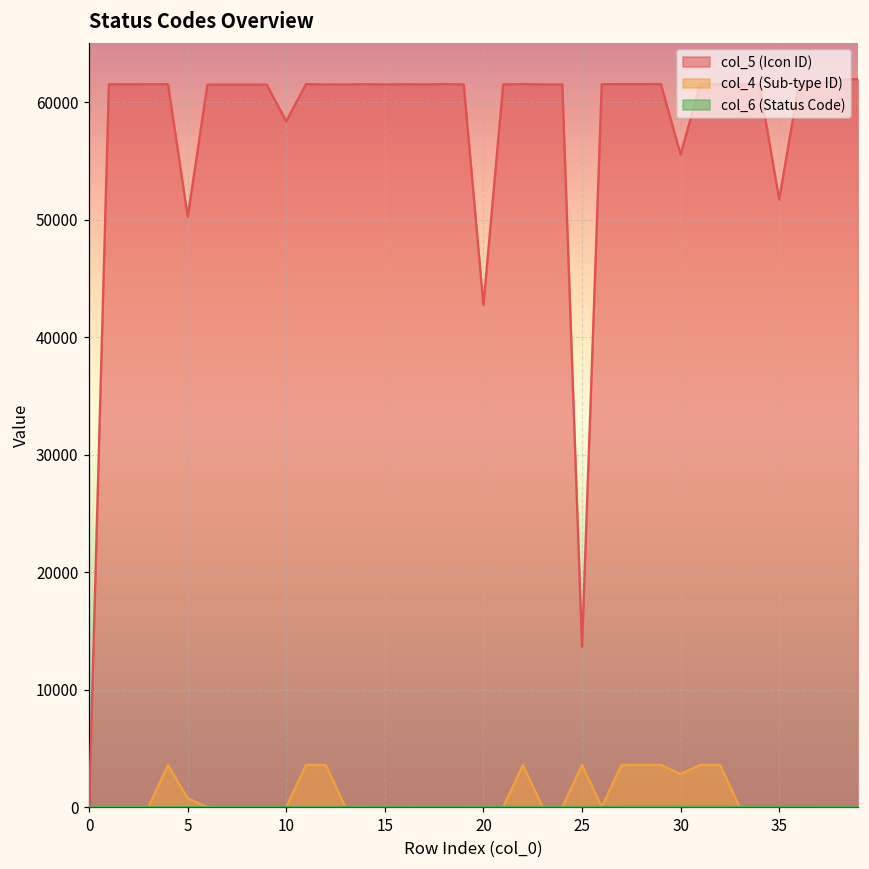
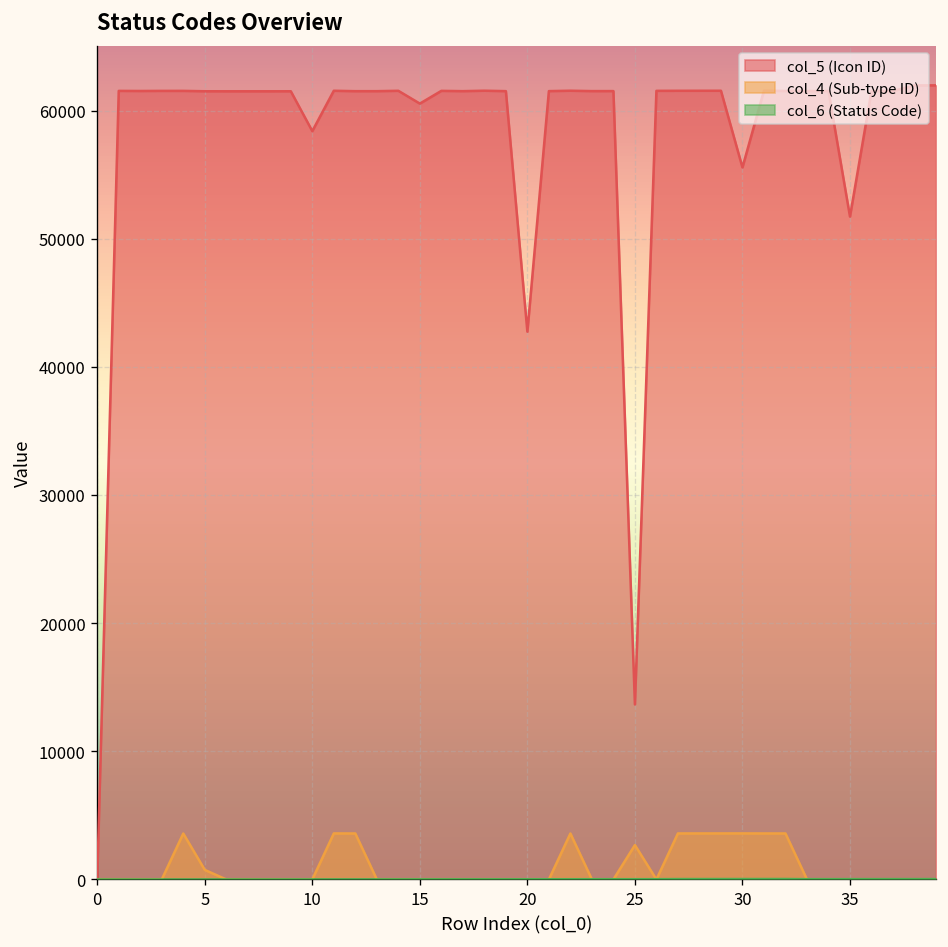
col_5 (Icon ID), 5: 50200 -> 61500
col_5 (Icon ID), 15: 61500 -> 60500
col_4 (Sub-type ID), 25: 3600 -> 2700
col_4 (Sub-type ID), 30: 2800 -> 3600
